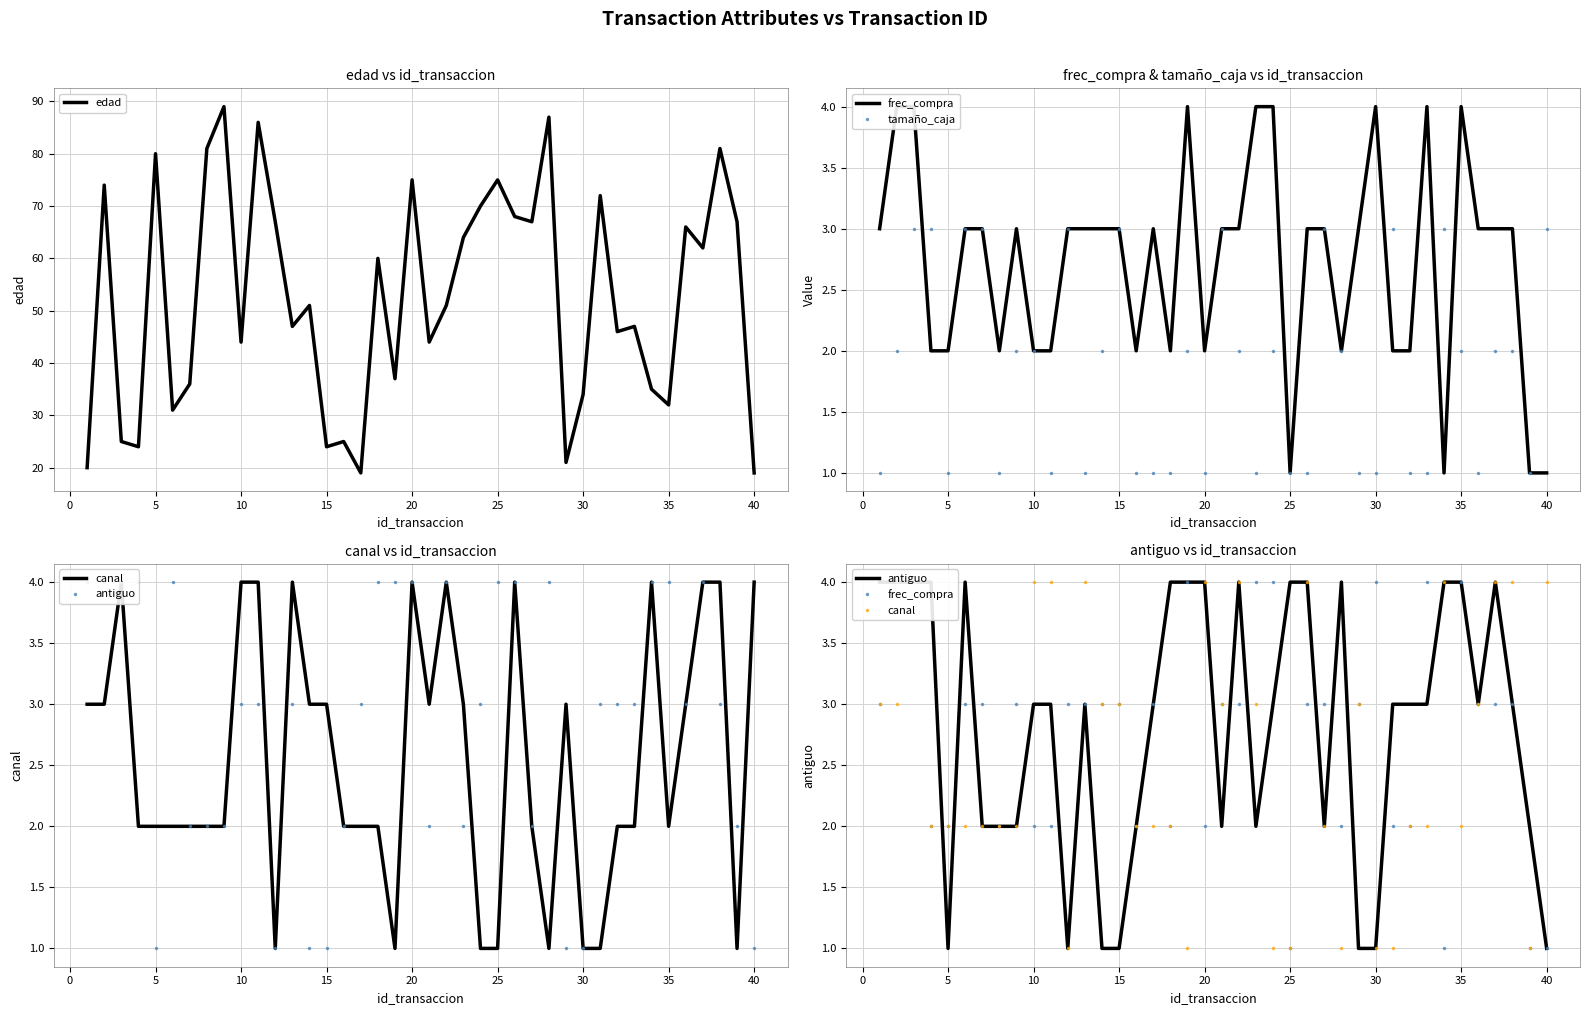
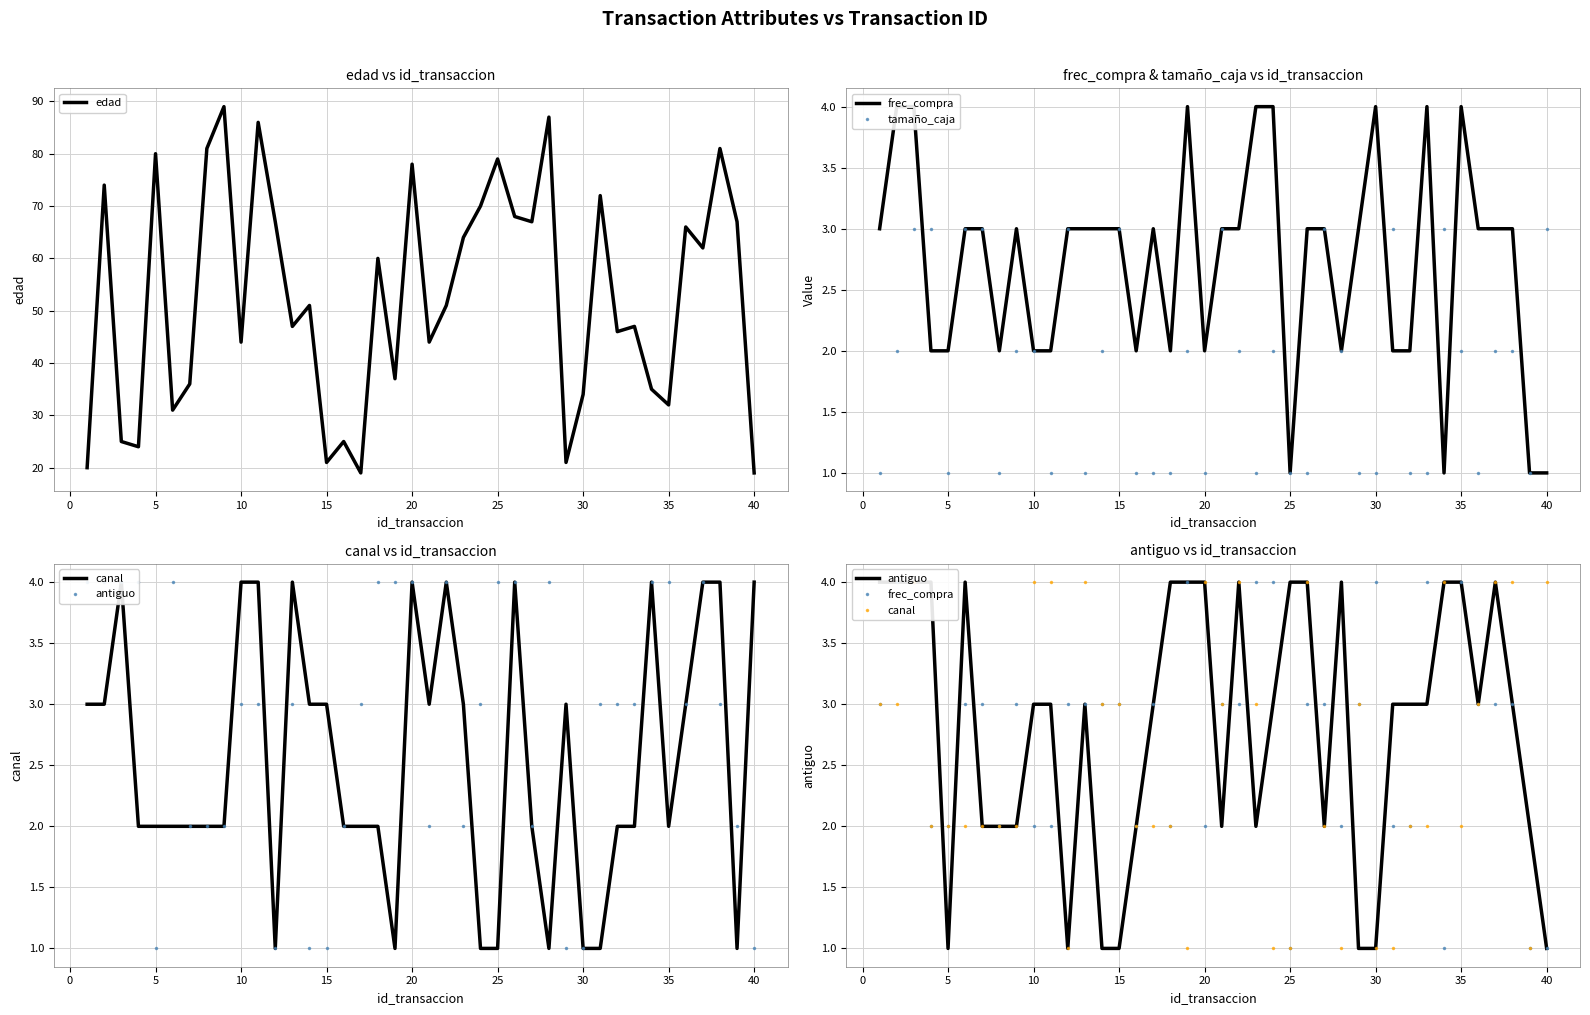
edad vs id_transaccion, 15: 24 -> 21
edad vs id_transaccion, 20: 75 -> 78
edad vs id_transaccion, 25: 75 -> 79
